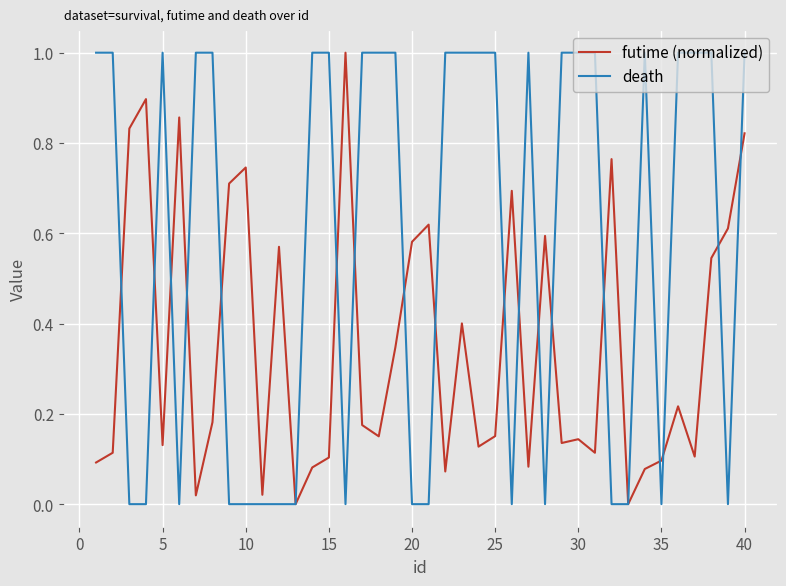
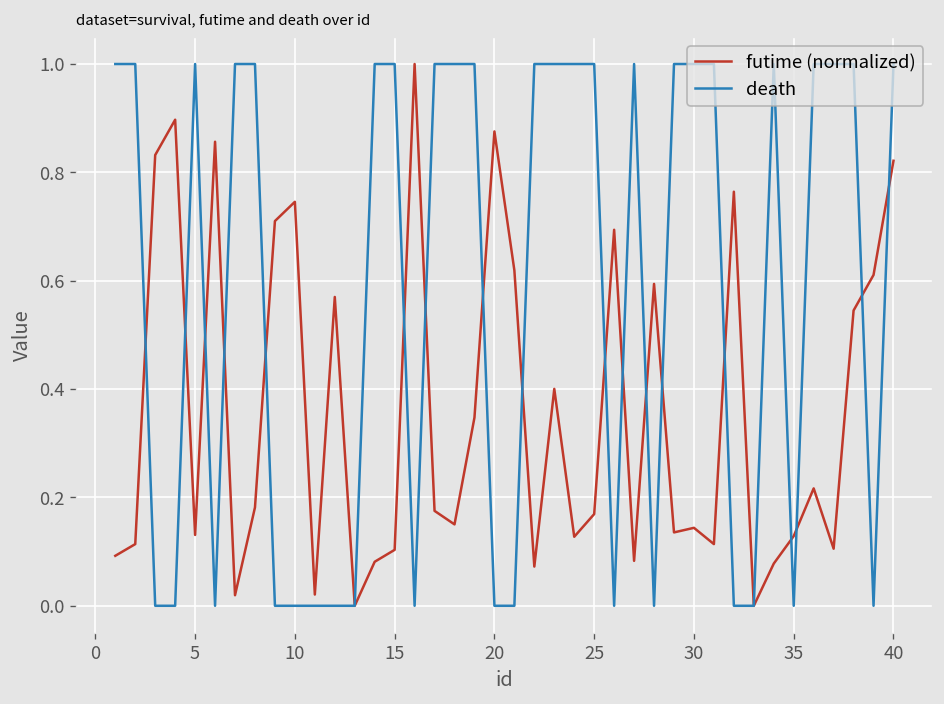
futime (normalized), 20: 0.58 -> 0.88
futime (normalized), 25: 0.15 -> 0.17
futime (normalized), 35: 0.10 -> 0.13
